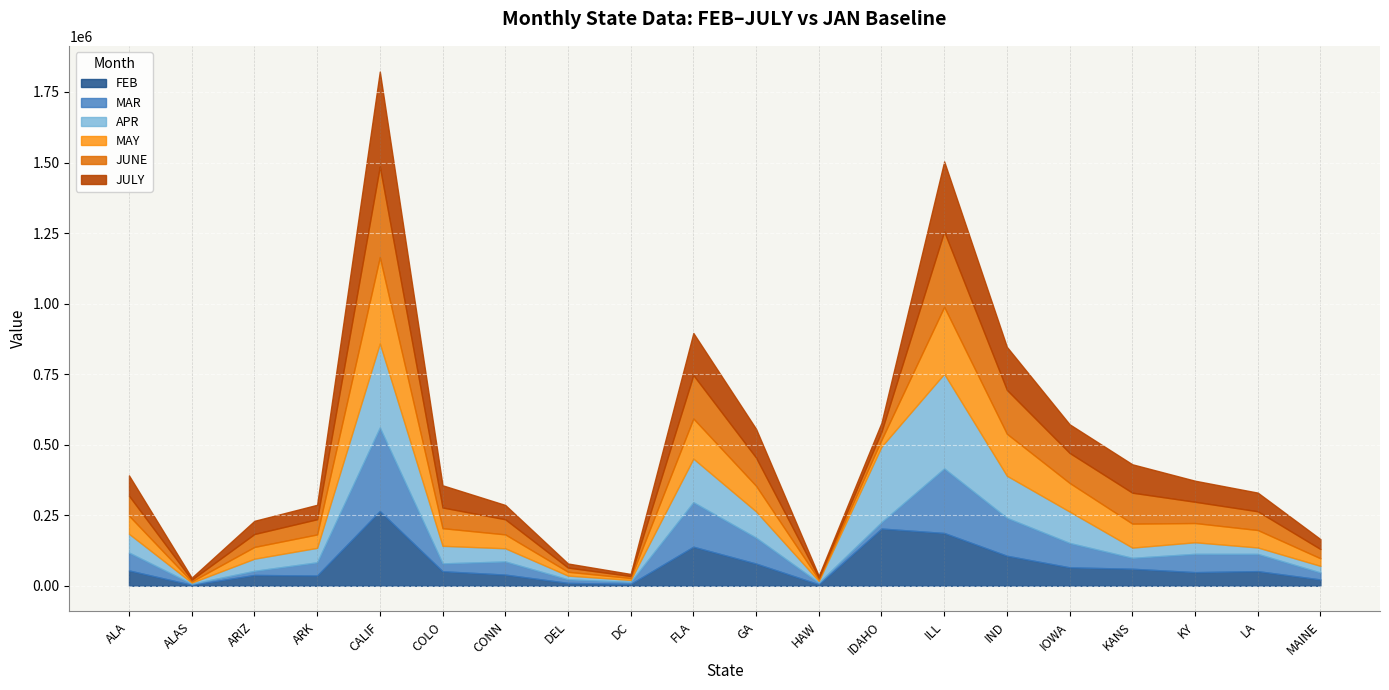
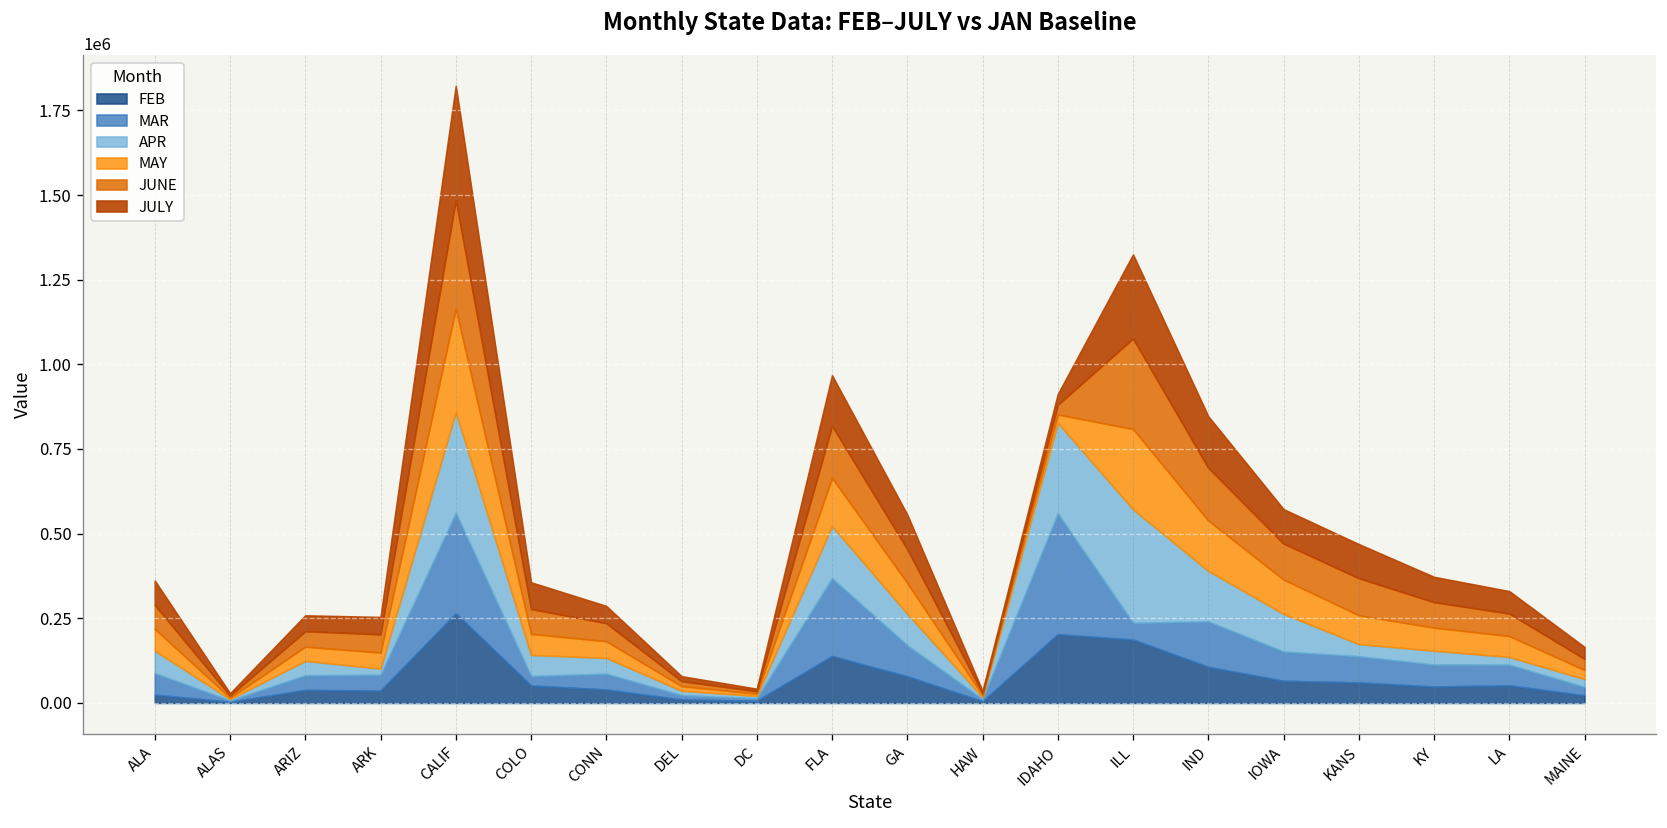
FEB, ALA: 50000 -> 20000
MAR, ARIZ: 10000 -> 40000
APR, ARK: 50000 -> 20000
MAR, FLA: 160000 -> 230000
MAR, IDAHO: 20000 -> 360000
MAR, ILL: 230000 -> 50000
MAR, KANS: 40000 -> 80000
